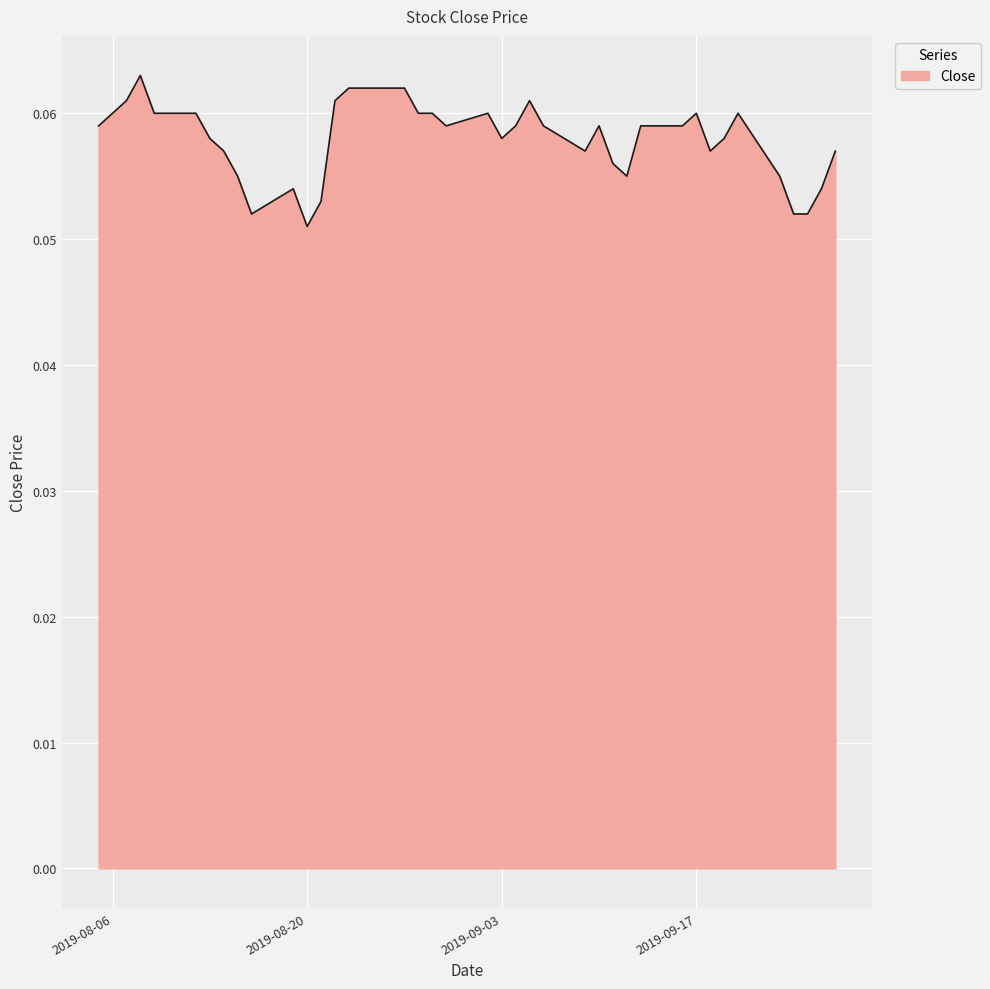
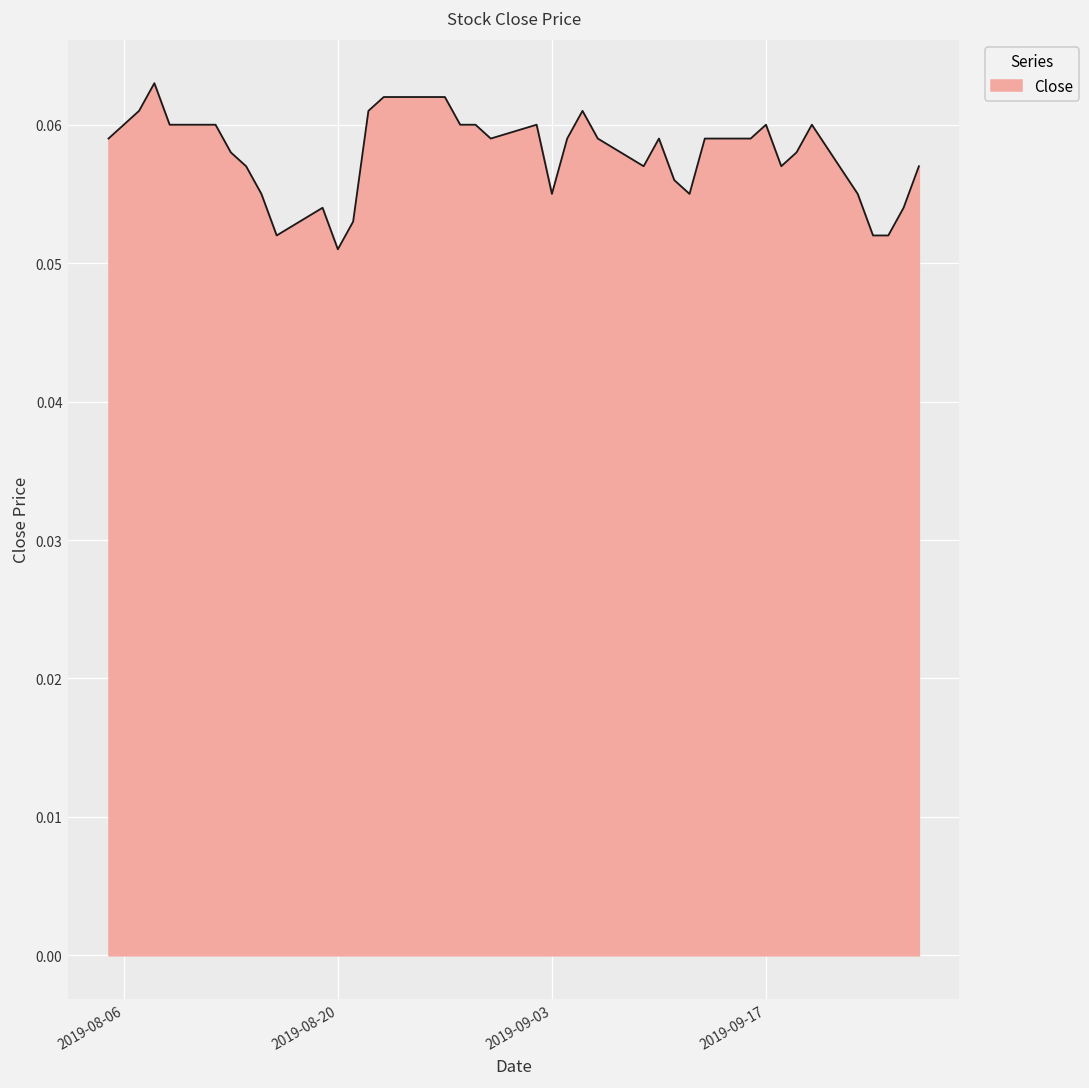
2019-09-03: 0.058 -> 0.055
